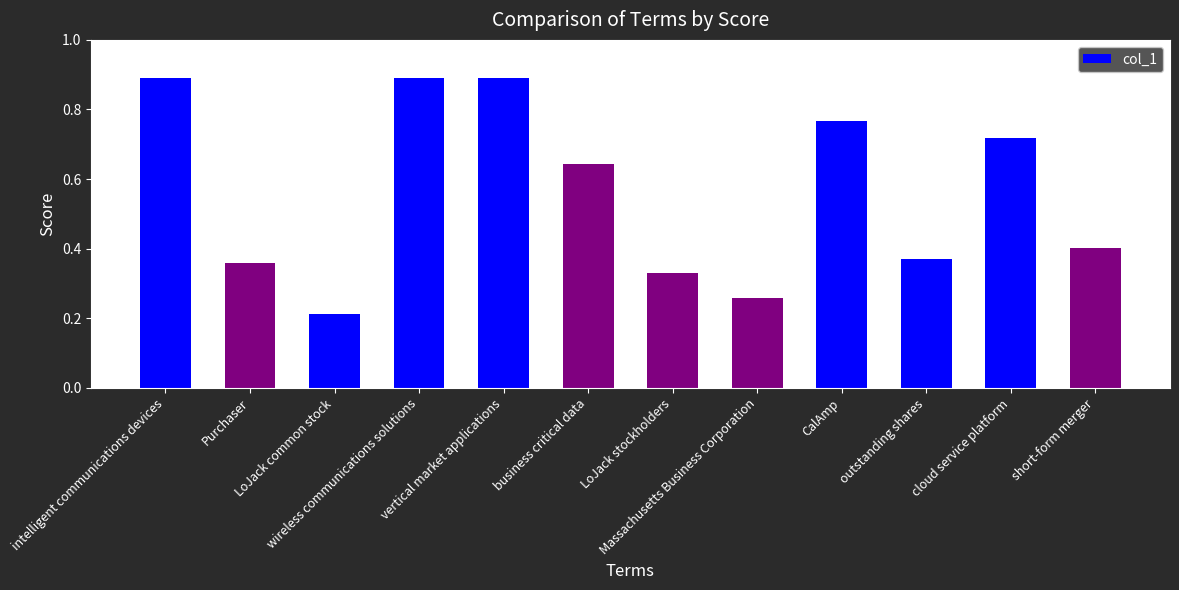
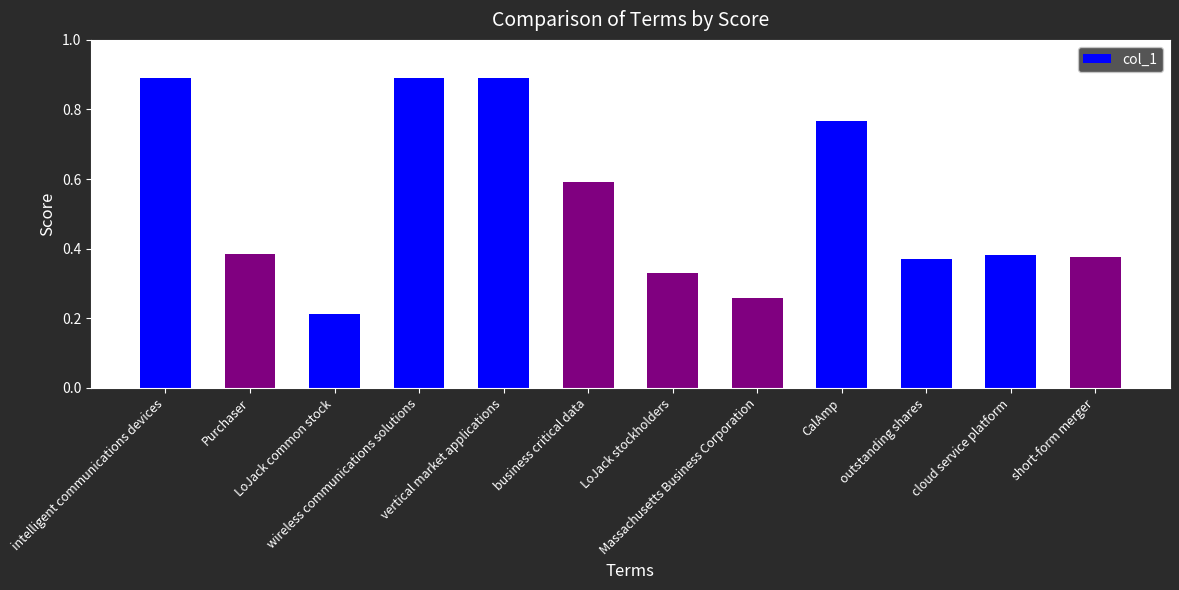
Purchaser: 0.36 -> 0.39
business critical data: 0.64 -> 0.59
cloud service platform: 0.72 -> 0.38
short-form merger: 0.40 -> 0.38
